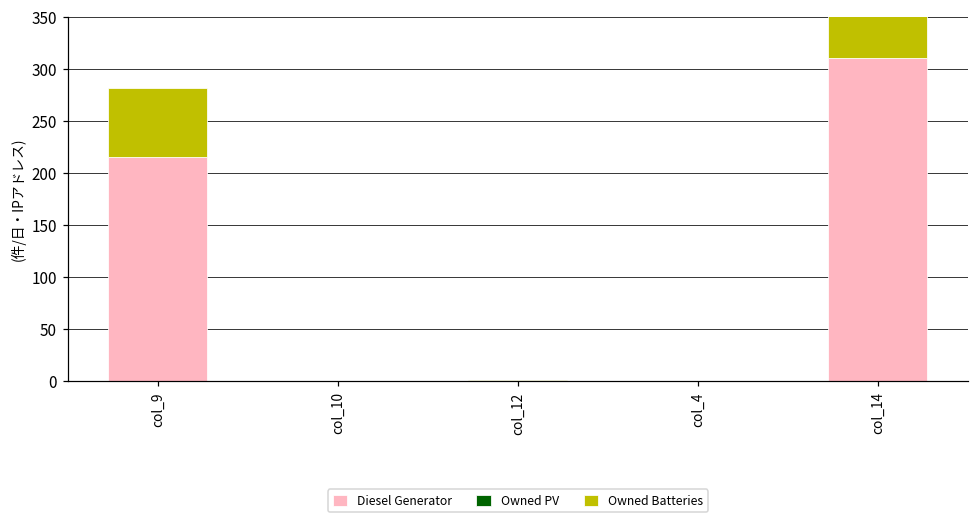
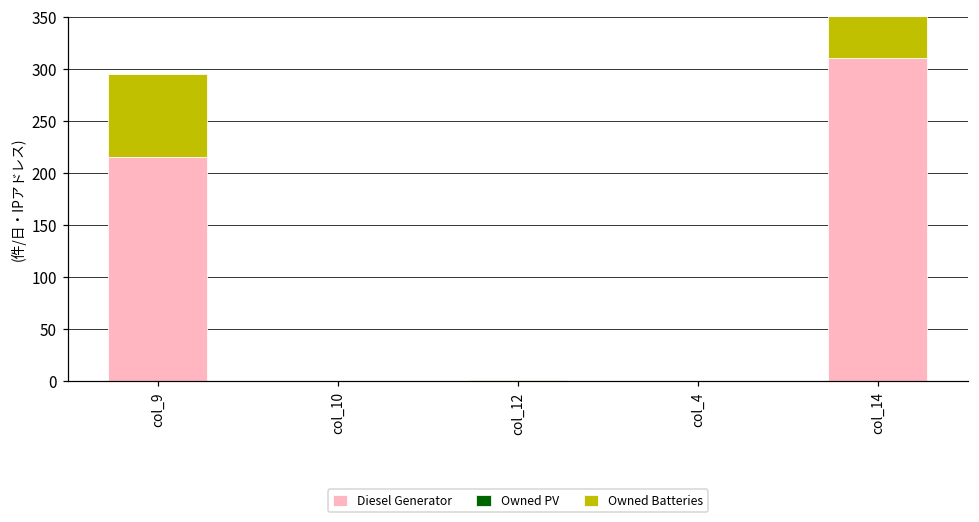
Owned Batteries, col_9: 70 -> 80
